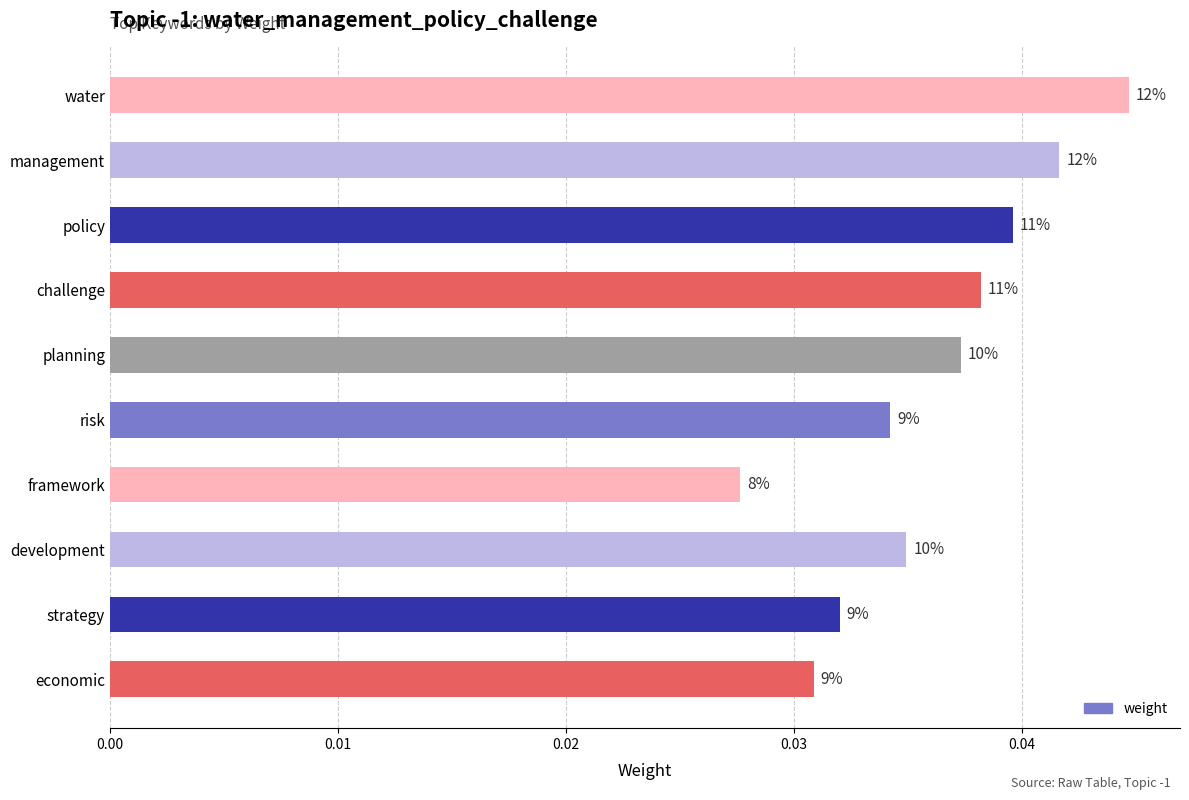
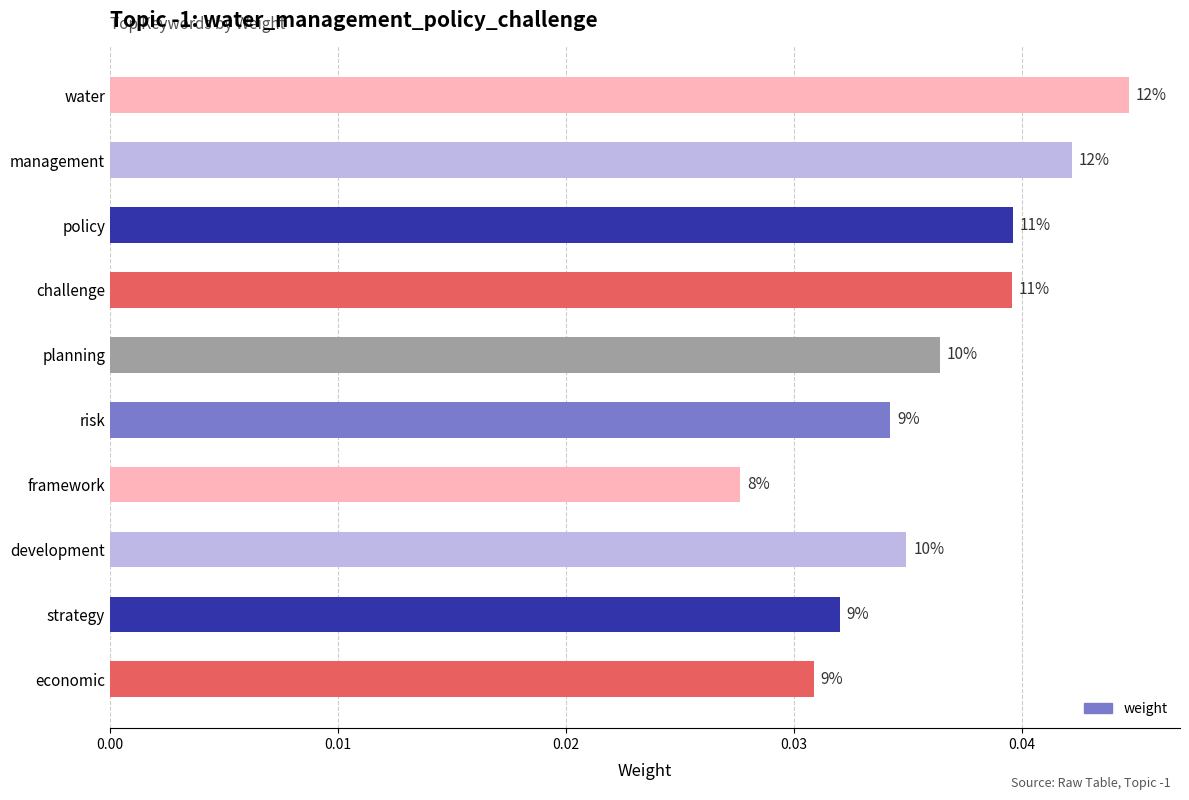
management: 0.0416 -> 0.0422
challenge: 0.0382 -> 0.0396
planning: 0.0373 -> 0.0364
